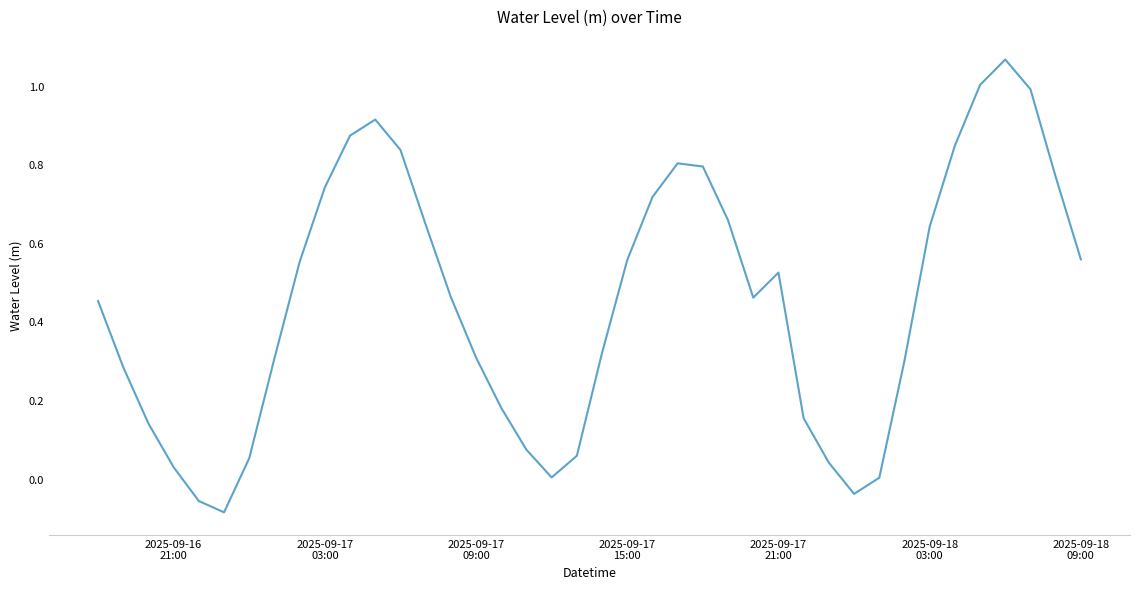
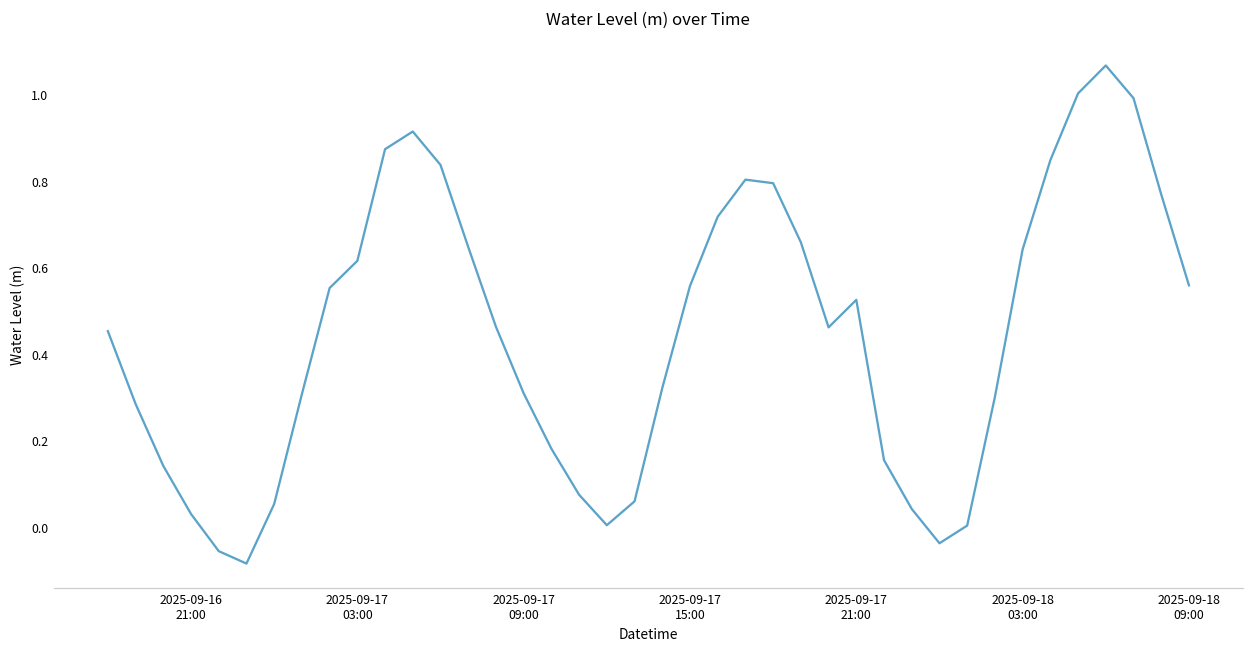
2025-09-17 03:00: 0.74 -> 0.62
